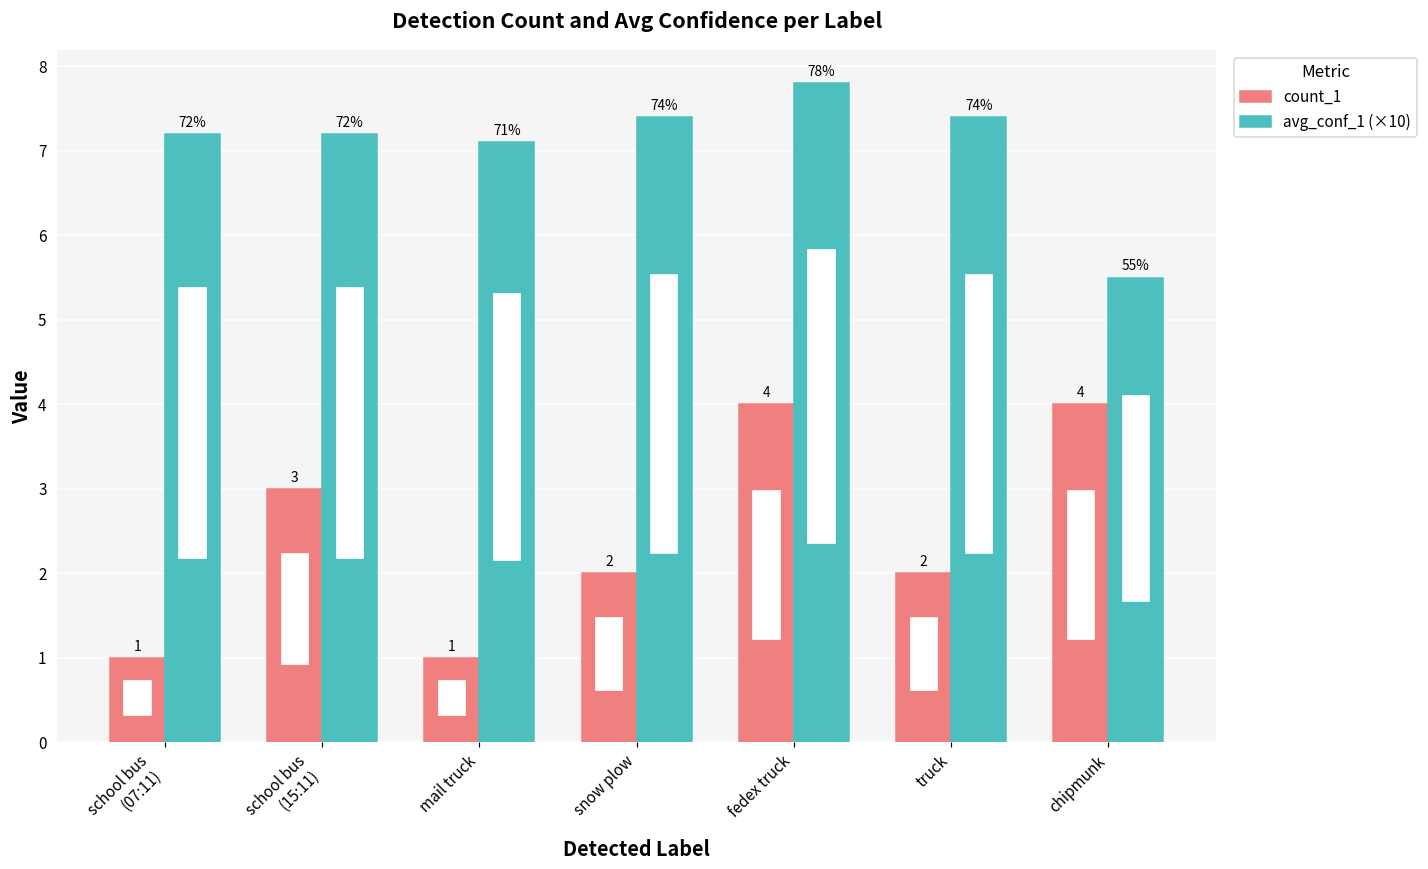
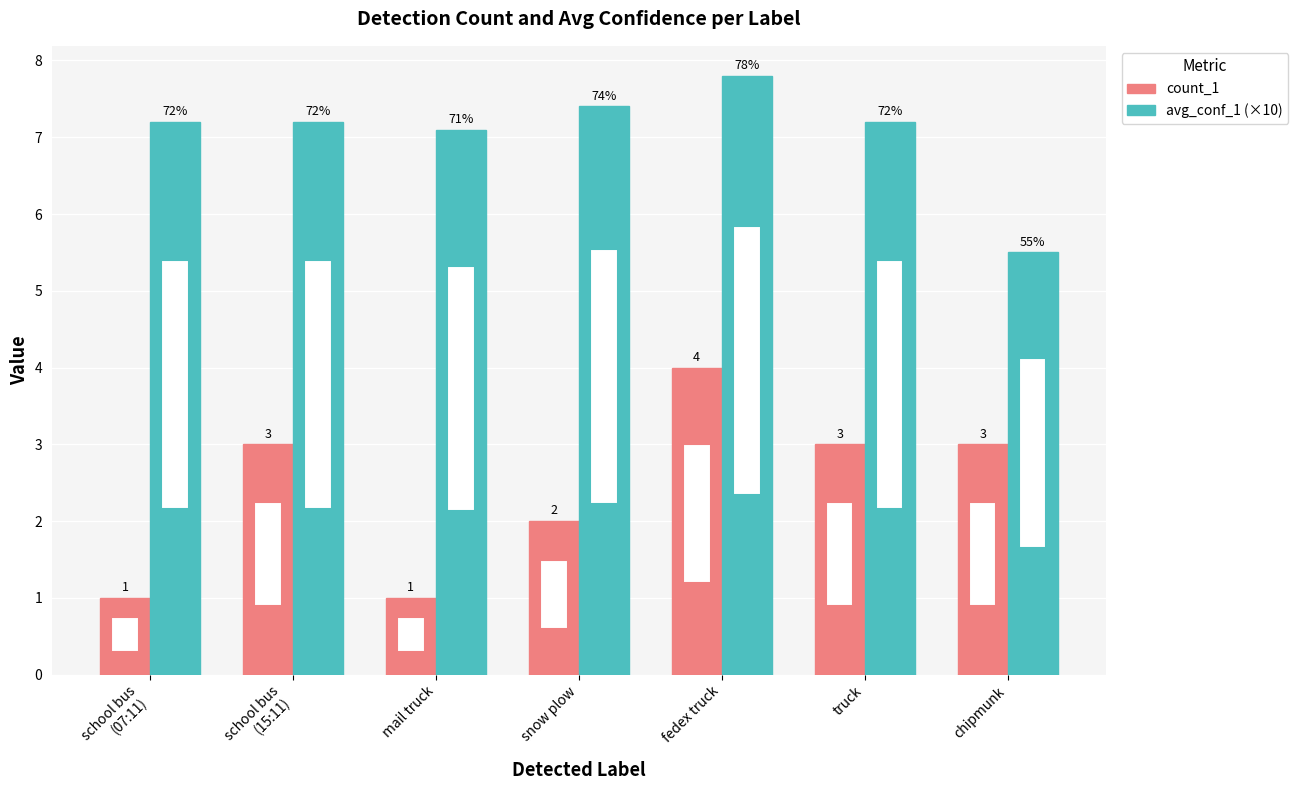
count_1, truck: 2 -> 3
avg_conf_1 (×10), truck: 74% -> 72%
count_1, chipmunk: 4 -> 3
